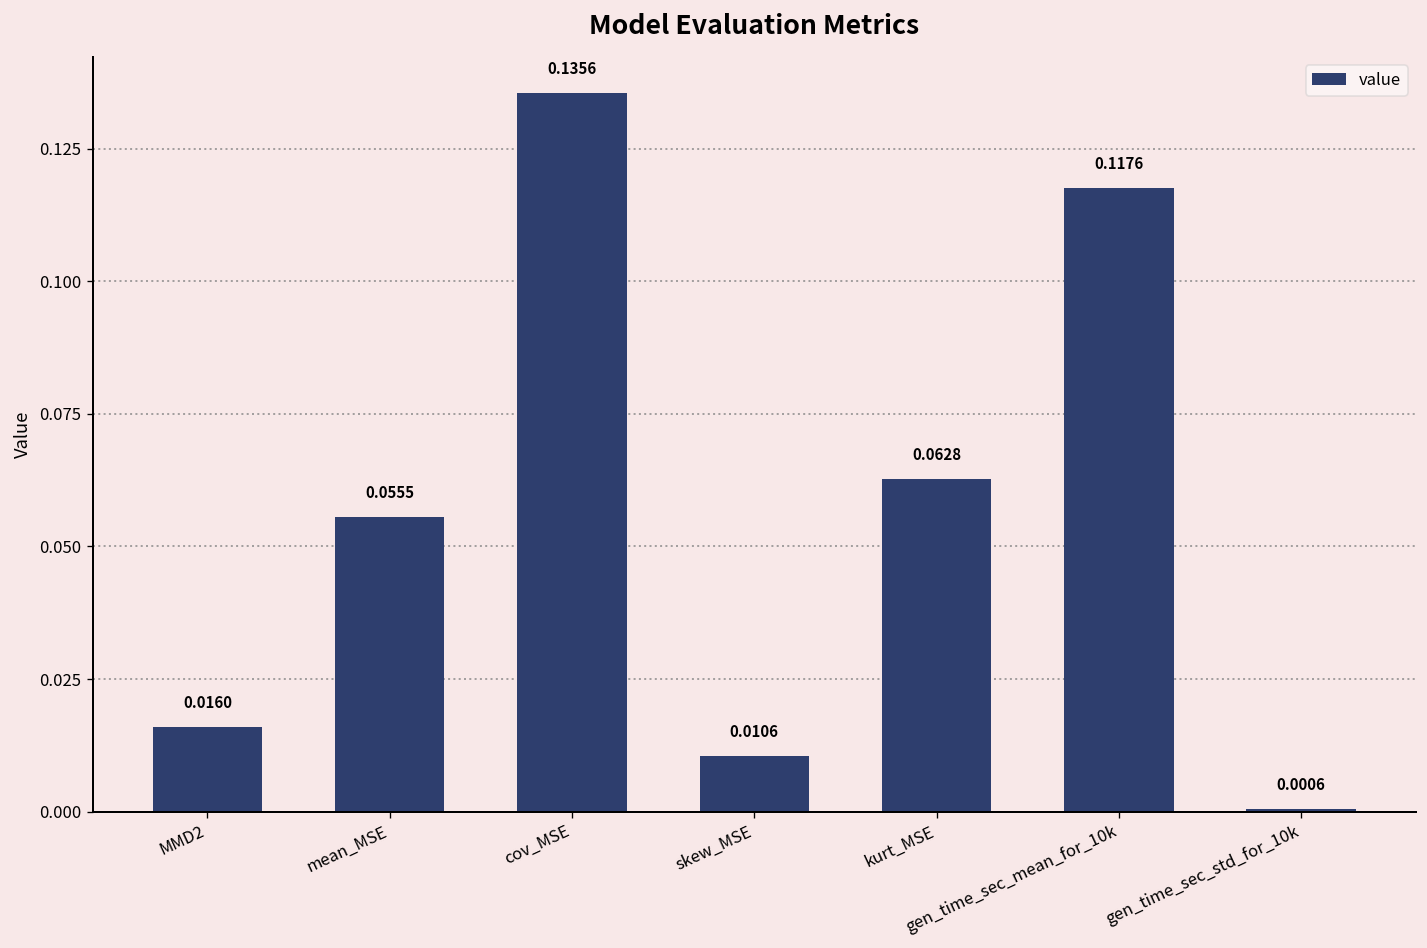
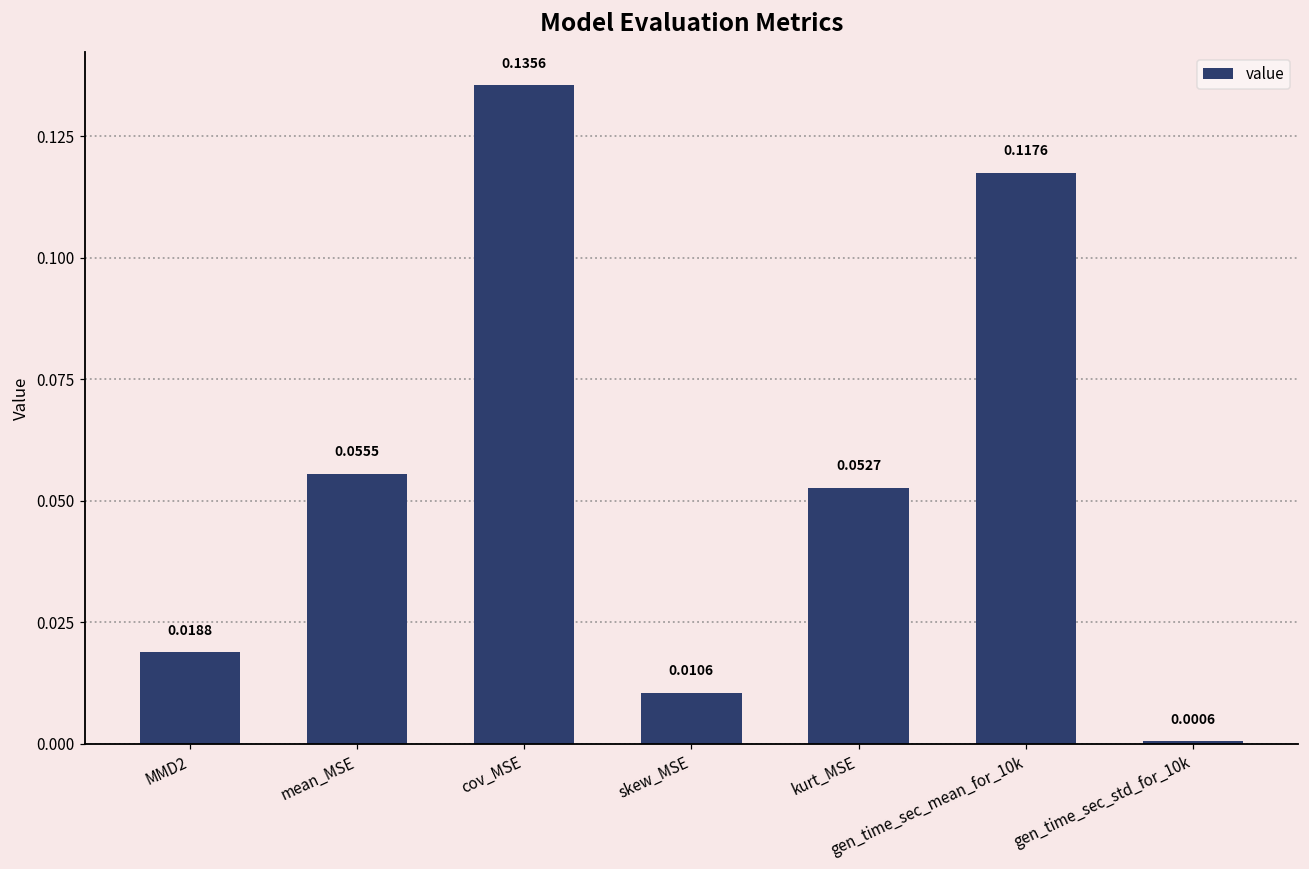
MMD2: 0.0160 -> 0.0188
kurt_MSE: 0.0628 -> 0.0527
